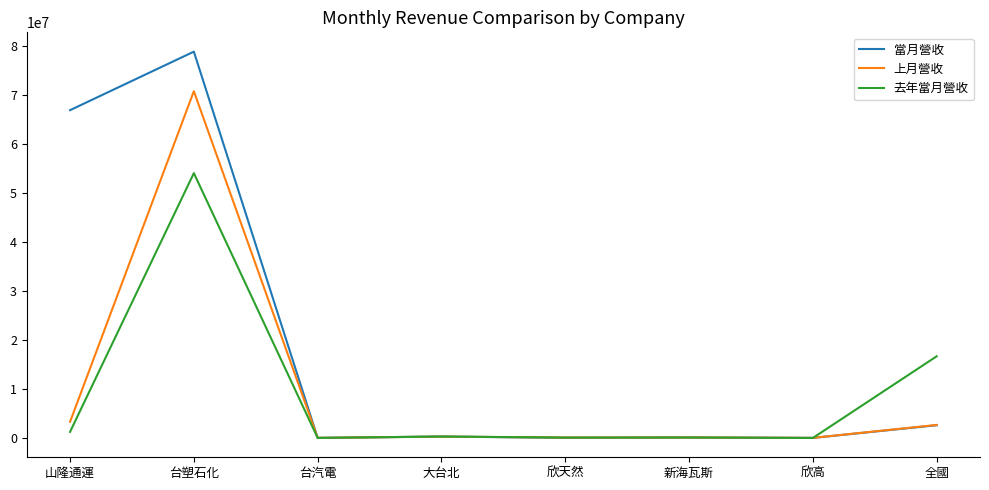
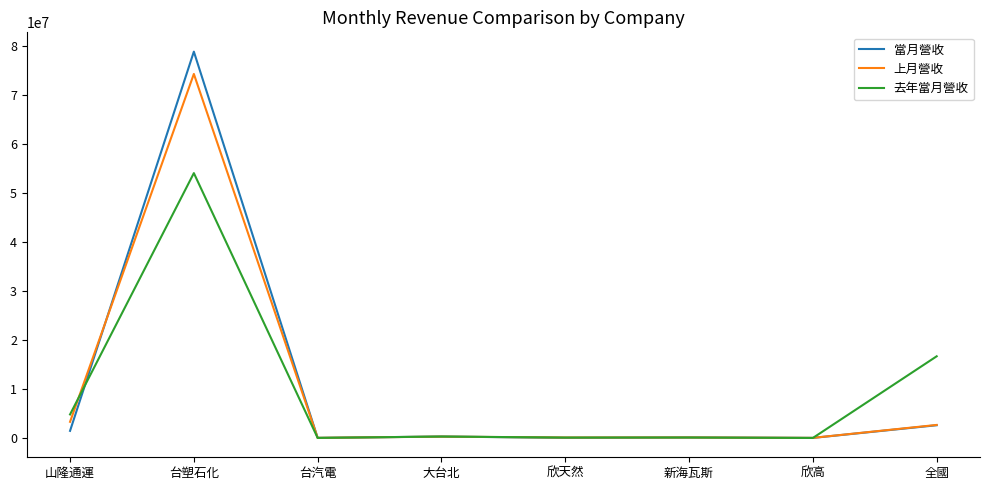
當月營收, 山隆通運: 67000000 -> 2000000
去年當月營收, 山隆通運: 1000000 -> 5000000
上月營收, 台塑石化: 71000000 -> 74000000
